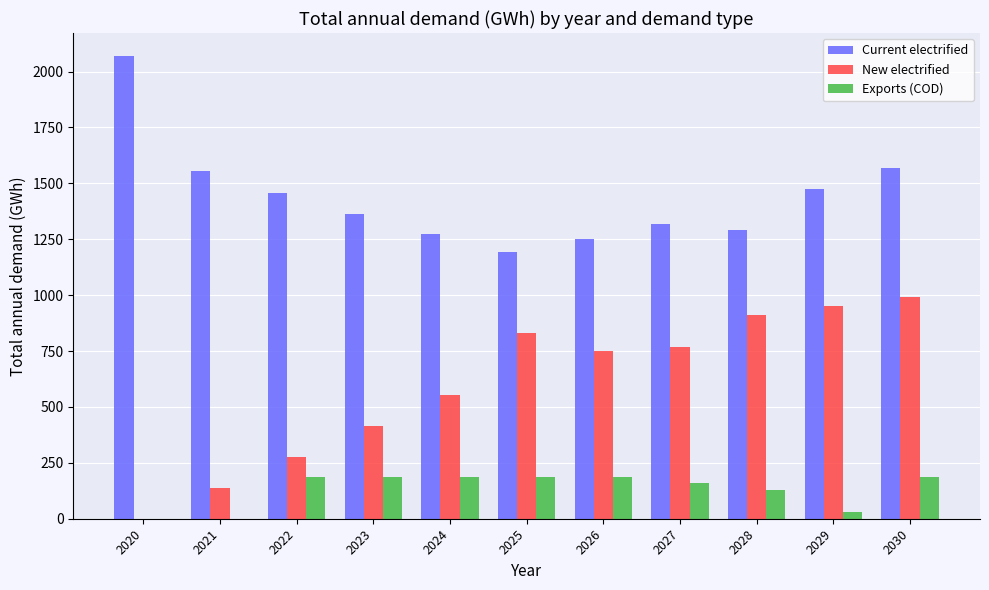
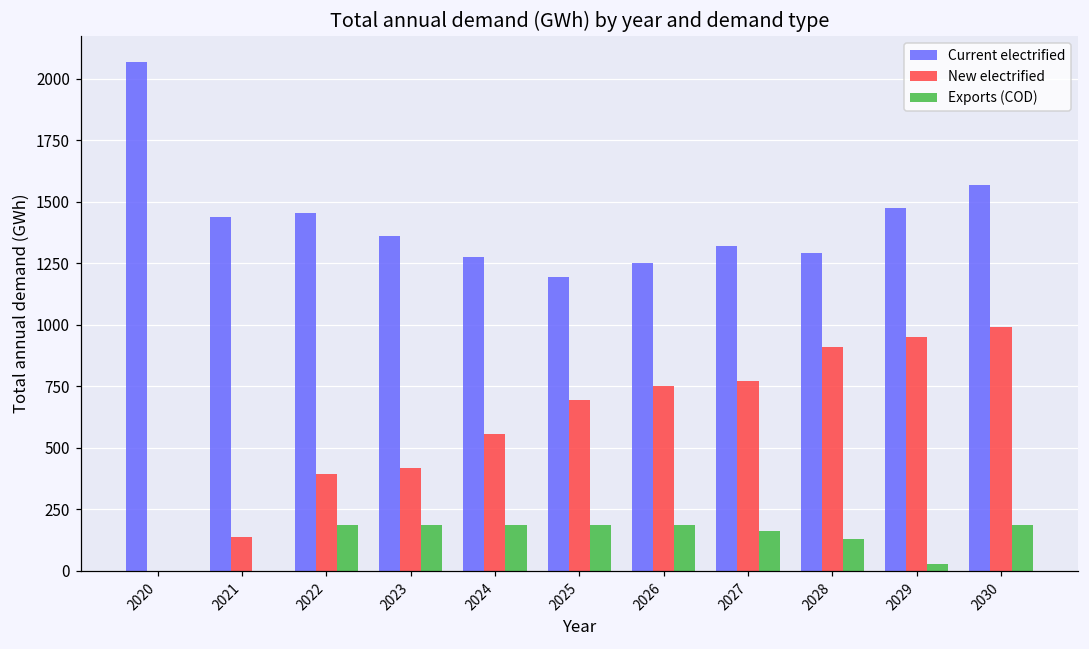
Current electrified, 2021: 1550 -> 1440
New electrified, 2022: 280 -> 390
New electrified, 2025: 830 -> 690
